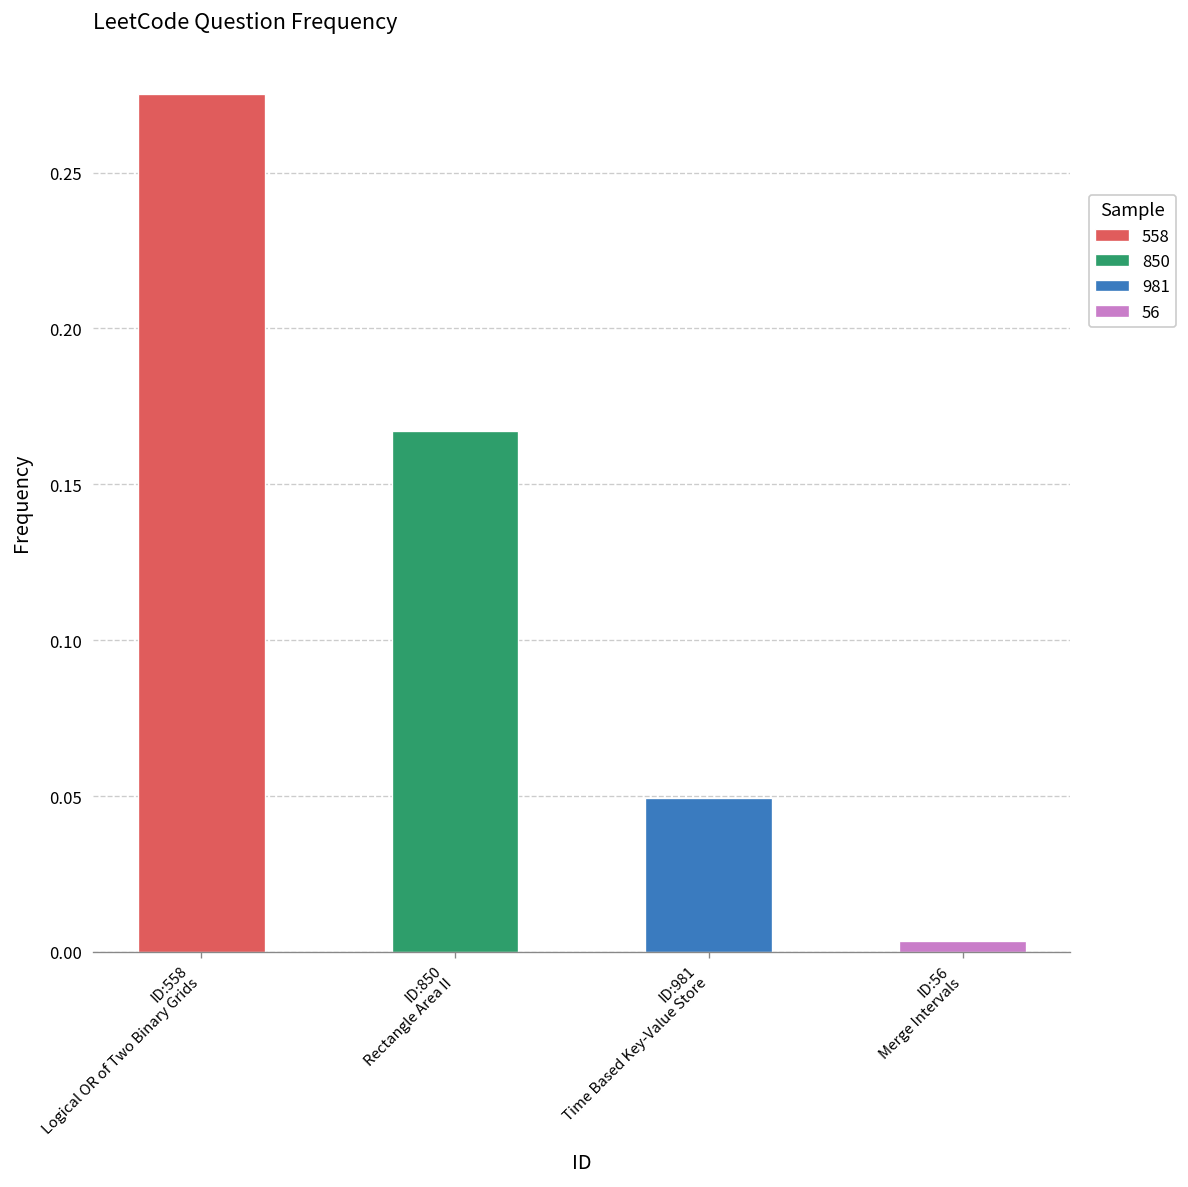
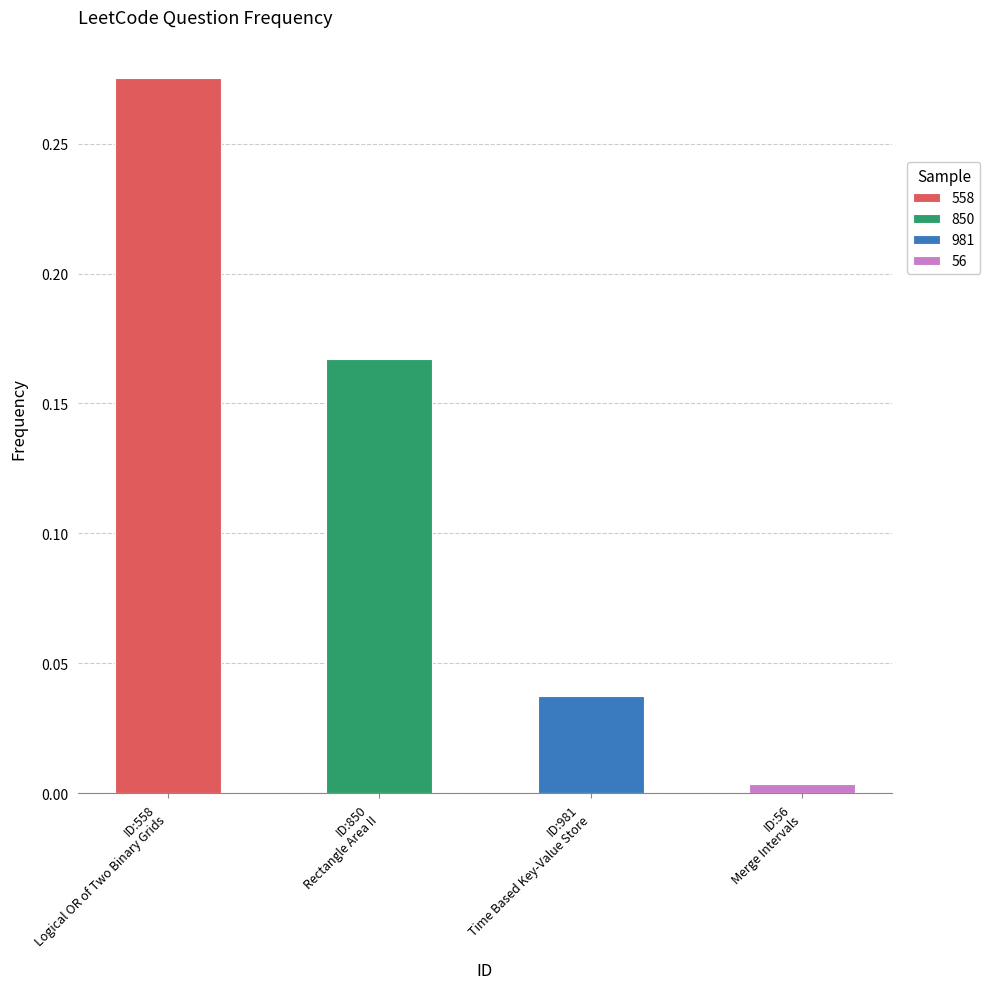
ID:981 Time Based Key-Value Store: 0.049 -> 0.037
